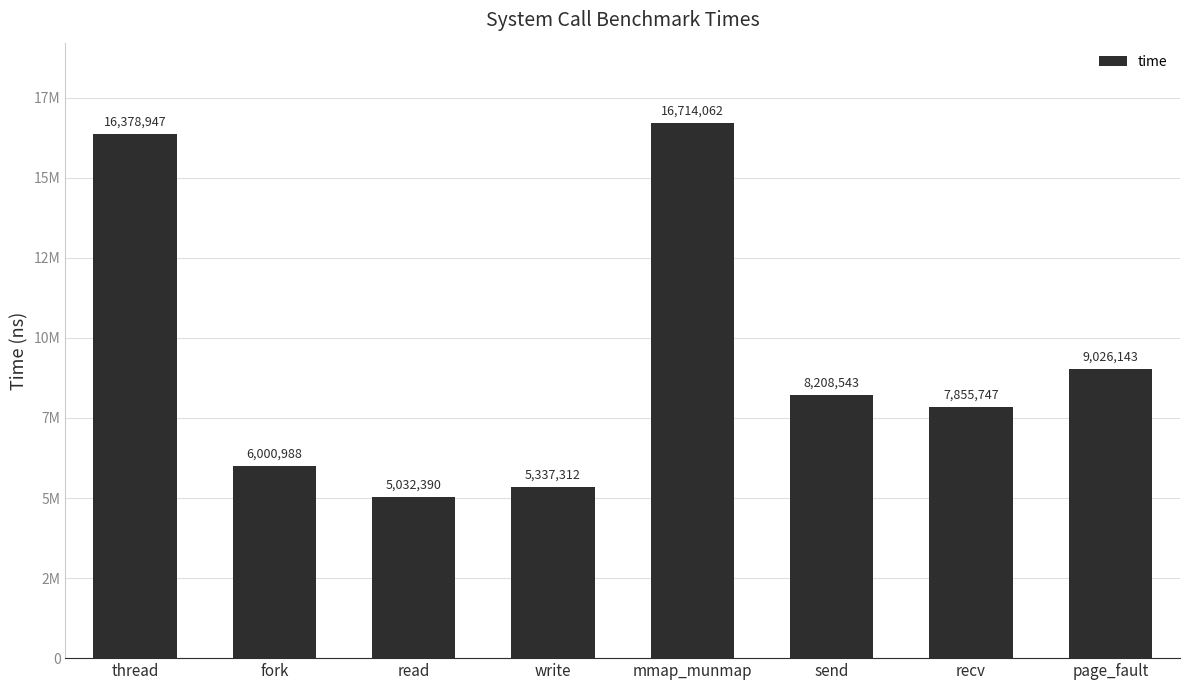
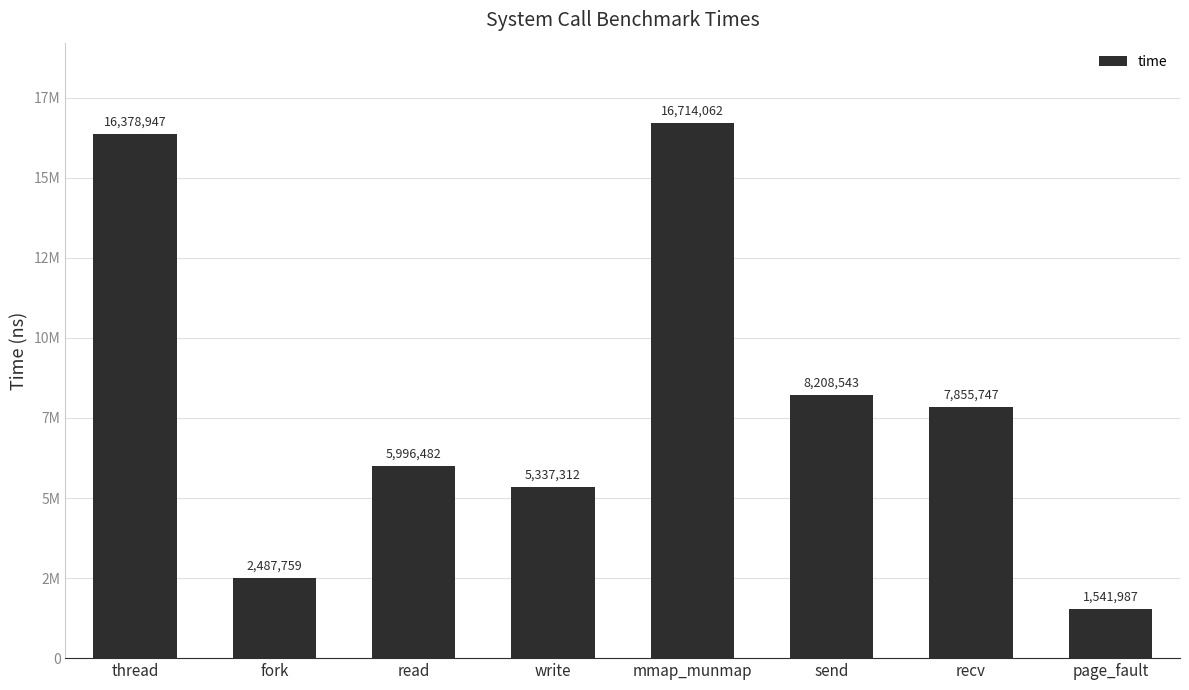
fork: 6,000,988 -> 2,487,759
read: 5,032,390 -> 5,996,482
page_fault: 9,026,143 -> 1,541,987
